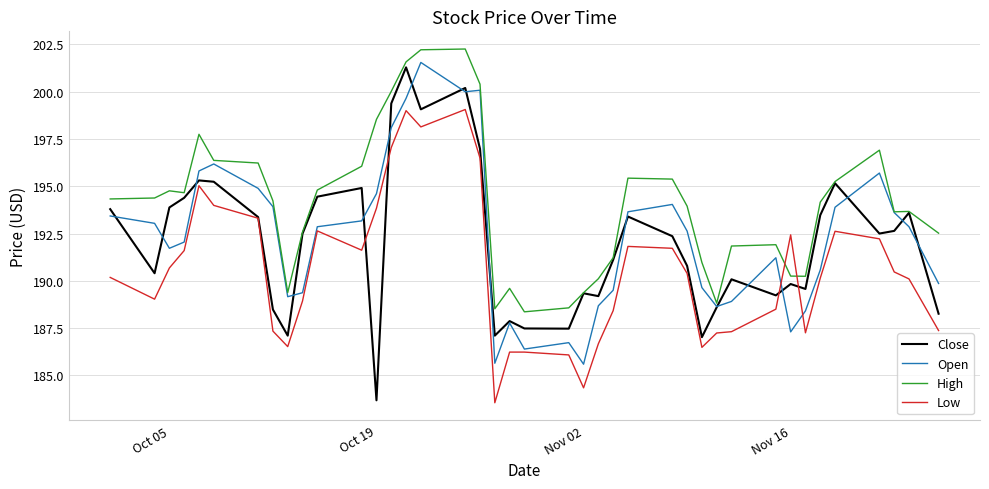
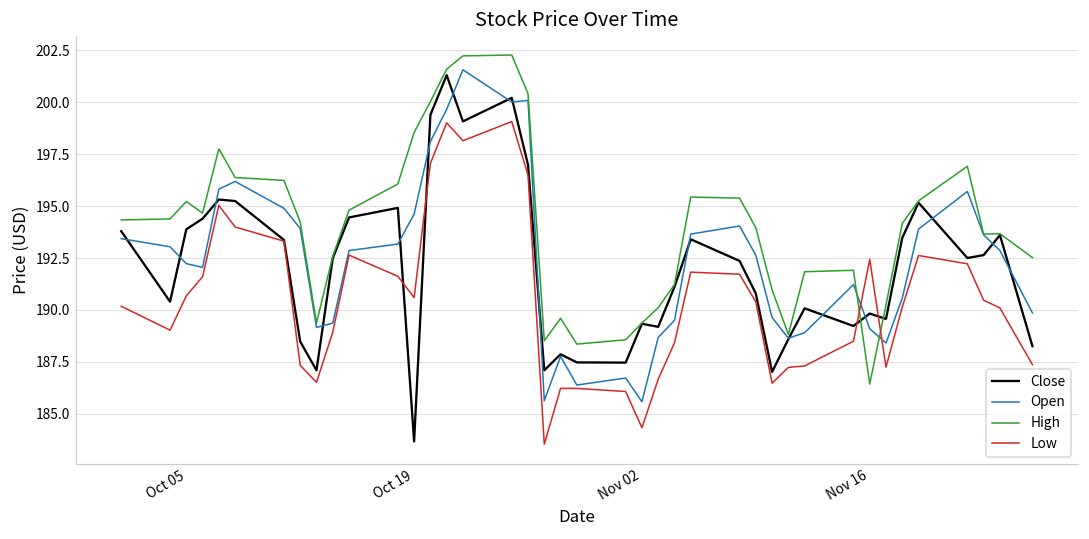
Open, Oct 05: 191.7 -> 192.2
High, Oct 05: 194.8 -> 195.2
Low, Oct 19: 193.8 -> 190.6
Open, Nov 16: 187.3 -> 189.1
High, Nov 16: 190.3 -> 186.4
